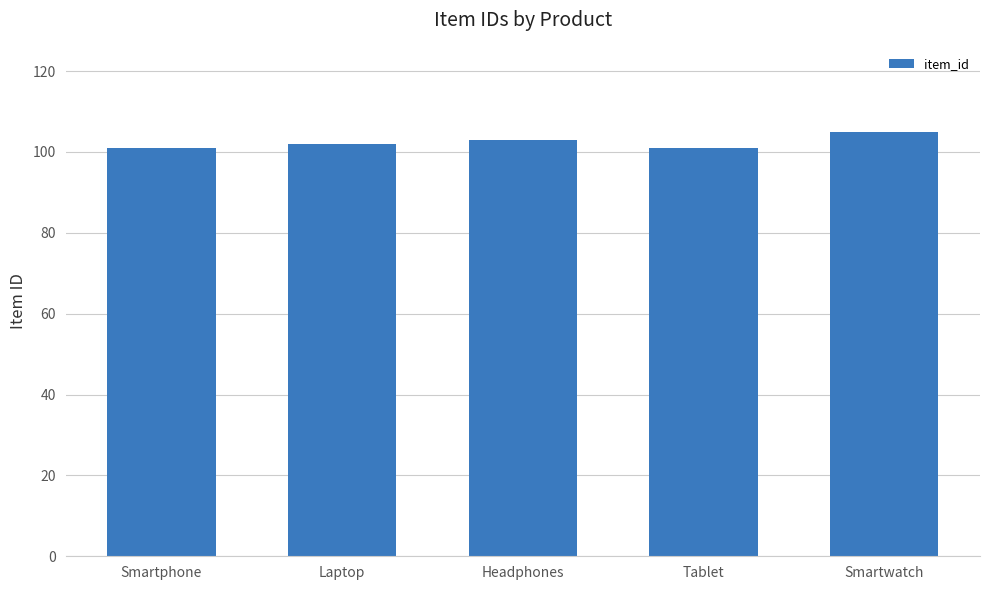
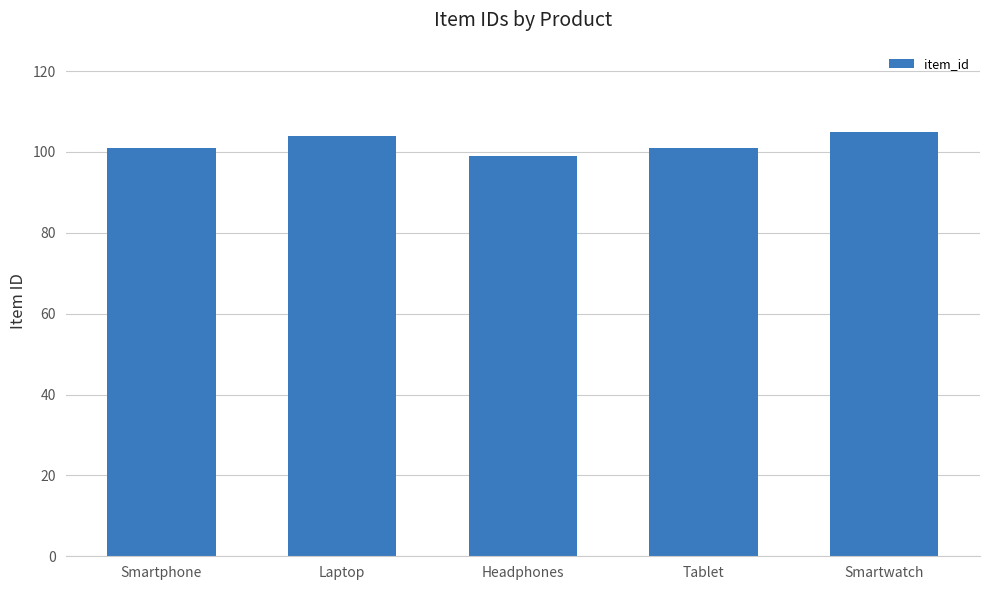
Laptop: 102 -> 104
Headphones: 103 -> 99
